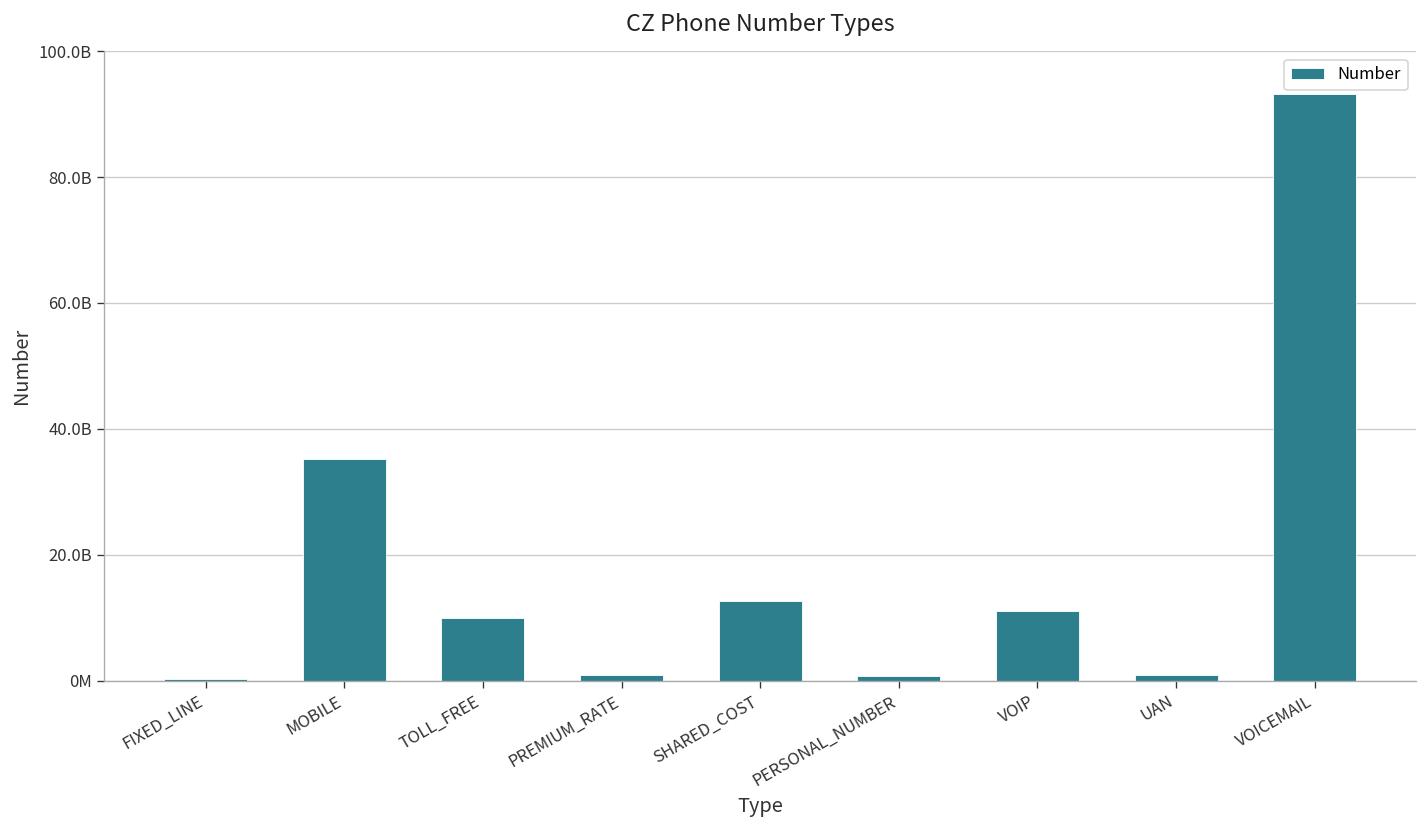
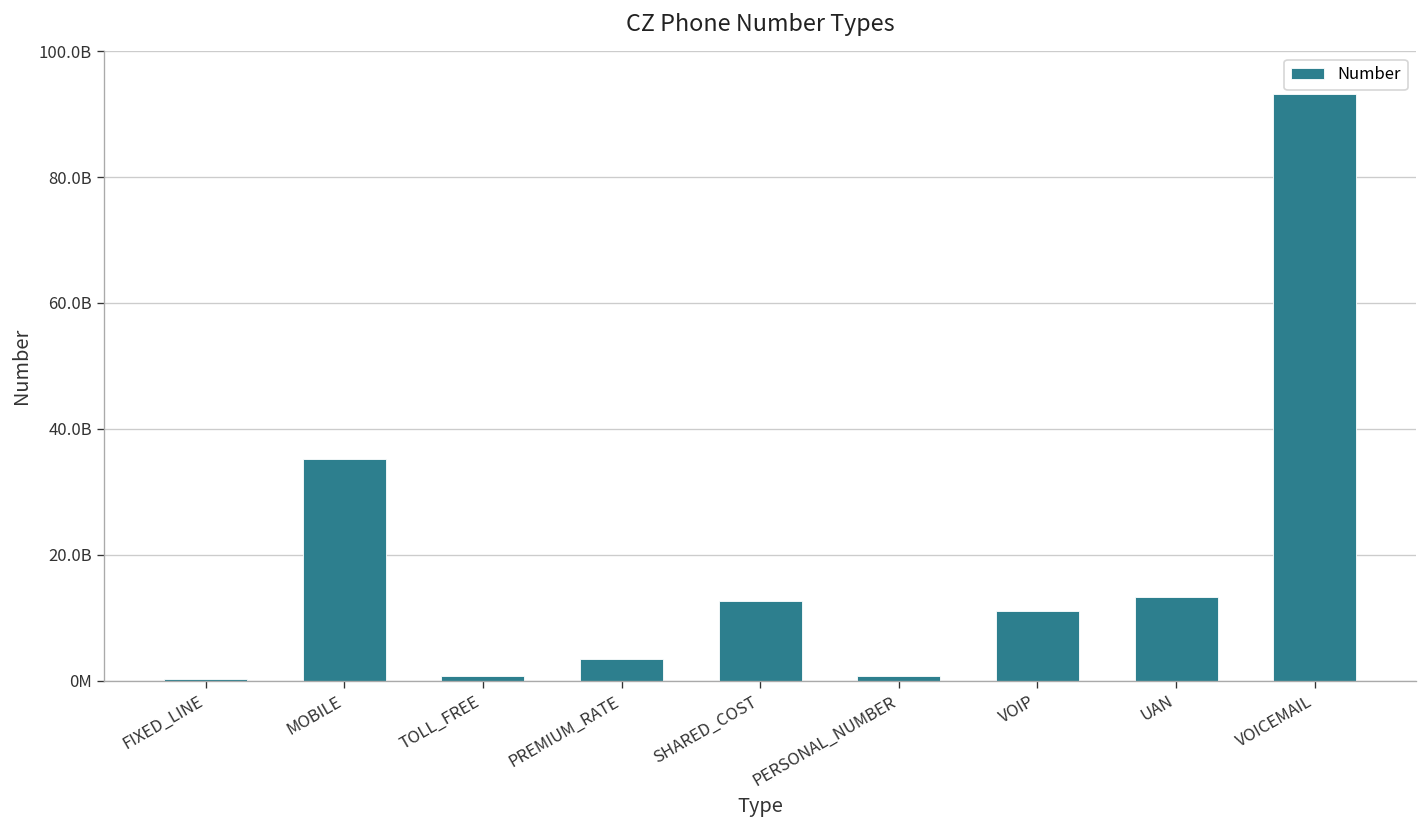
TOLL_FREE: 10000000000 -> 1000000000
PREMIUM_RATE: 1000000000 -> 3000000000
UAN: 1000000000 -> 13000000000
